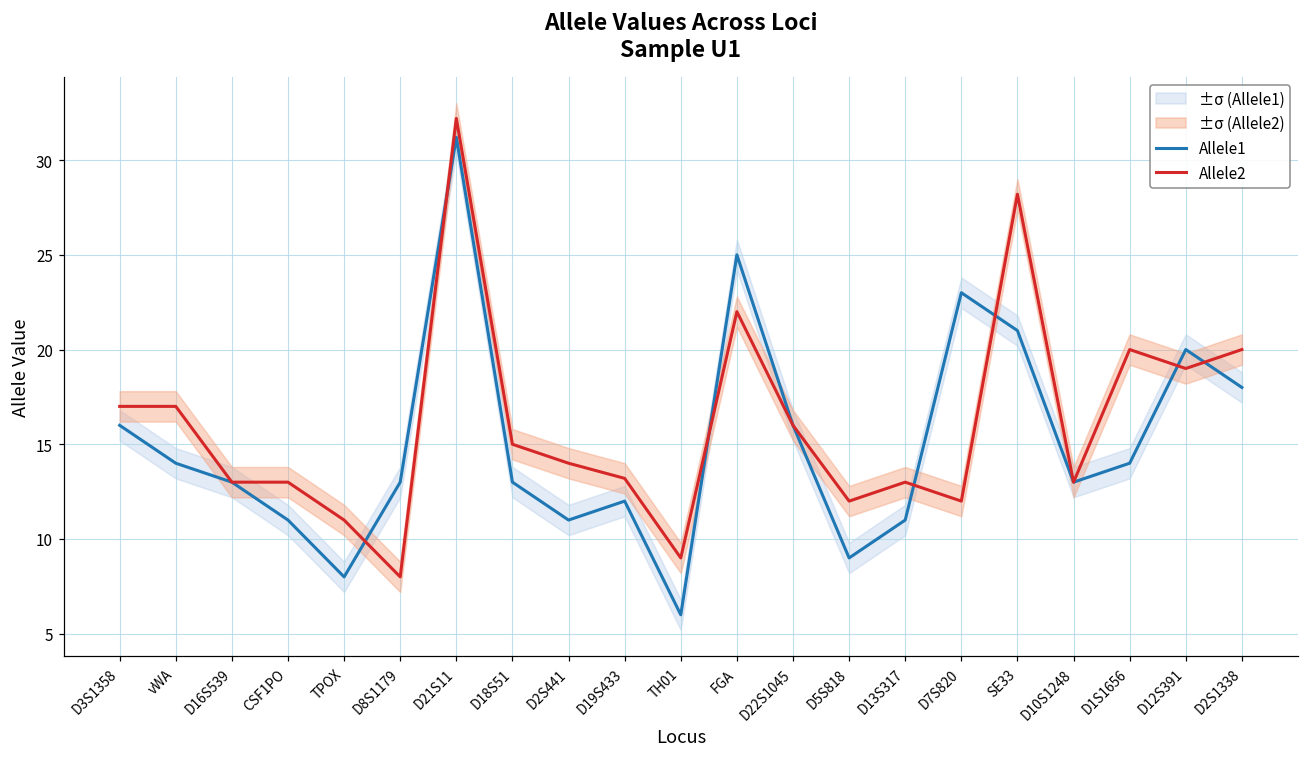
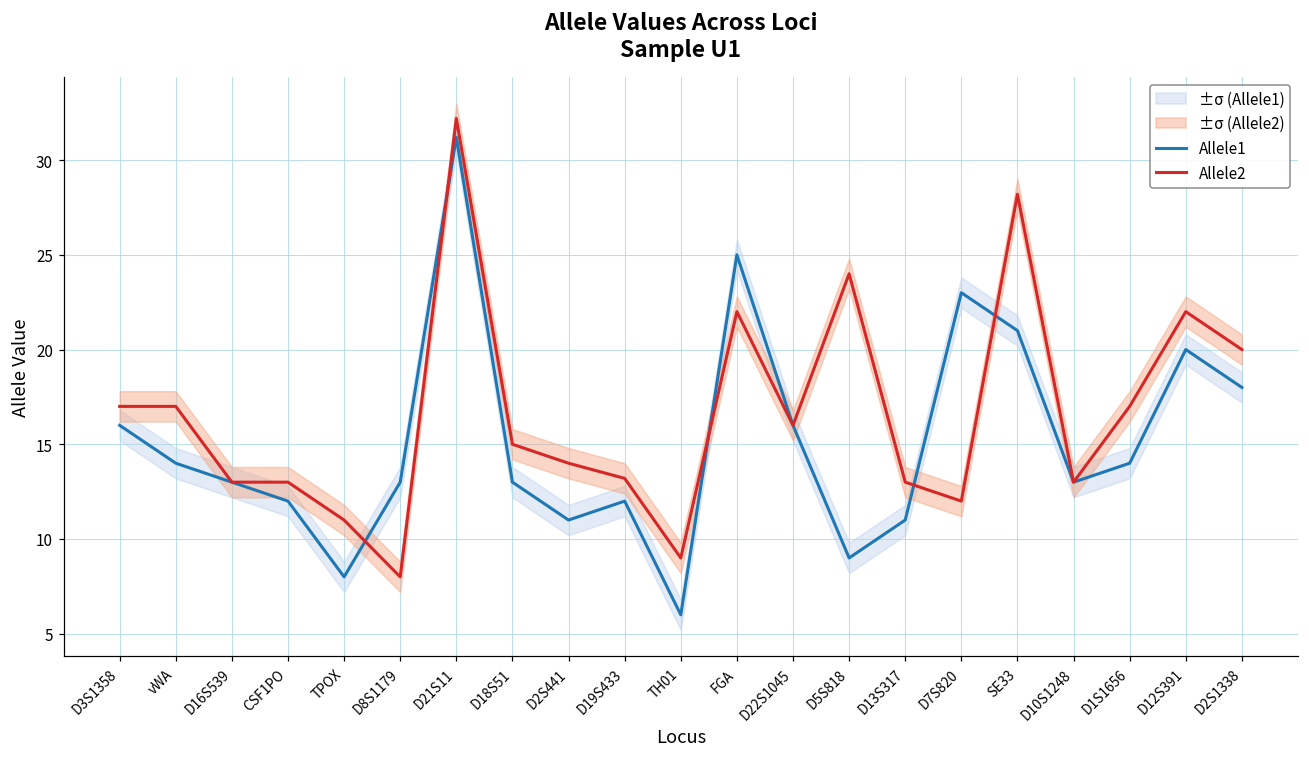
Allele1, CSF1PO: 11 -> 12
Allele2, D5S818: 12 -> 24
Allele2, D1S1656: 20 -> 17
Allele2, D12S391: 19 -> 22
